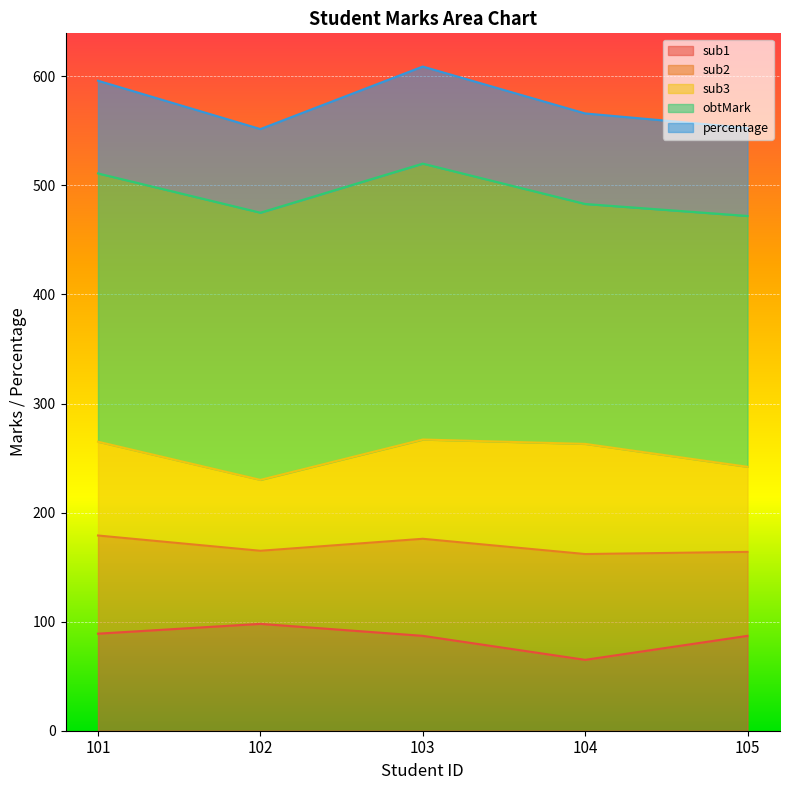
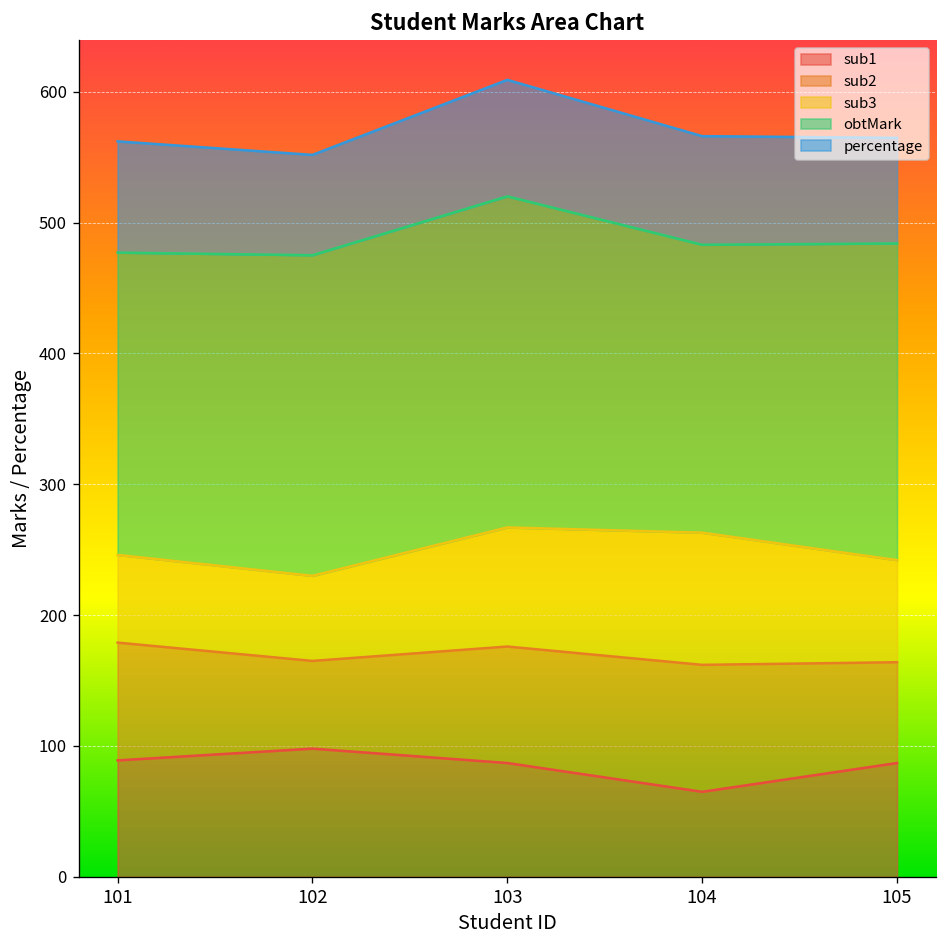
sub3, 101: 86 -> 67
obtMark, 101: 246 -> 231
obtMark, 105: 230 -> 242
